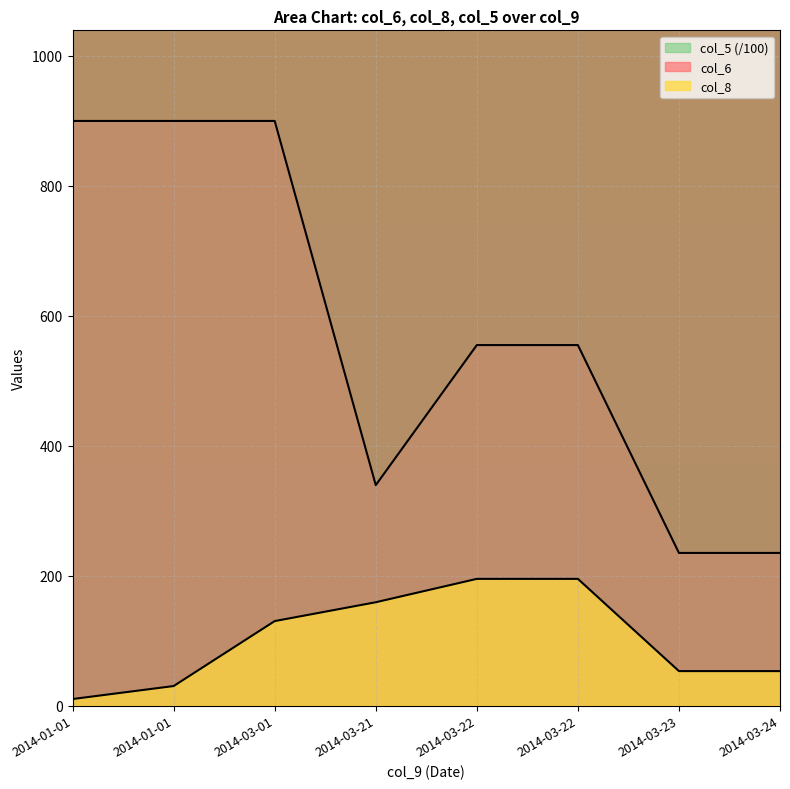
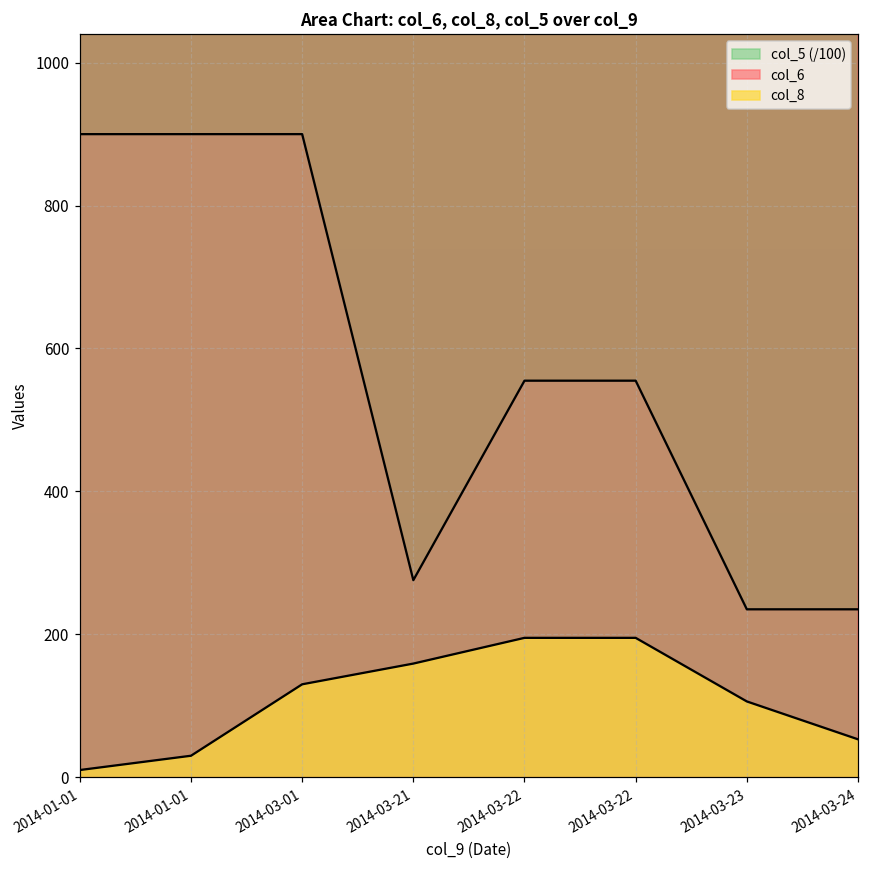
col_5 (/100), 2014-03-21: 340 -> 280
col_8, 2014-03-23: 50 -> 110
